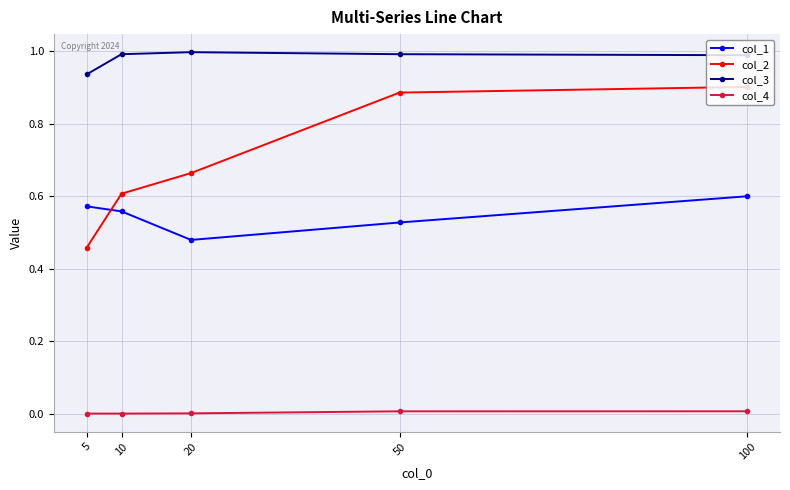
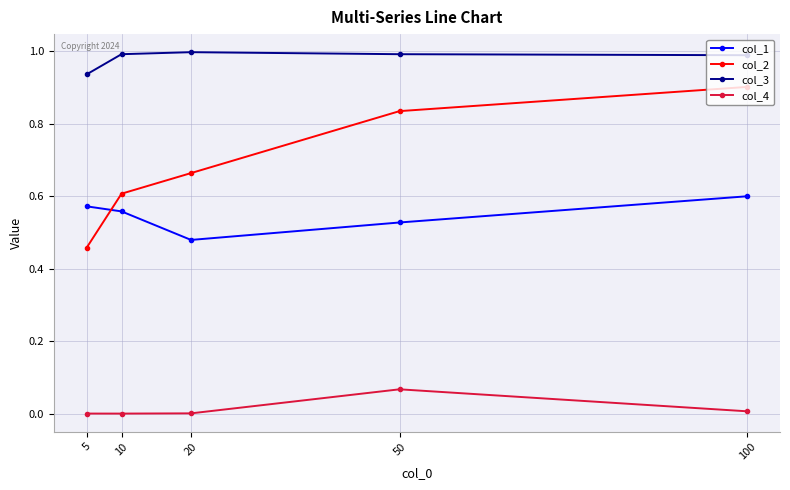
col_2, 50: 0.89 -> 0.83
col_4, 50: 0.01 -> 0.07
